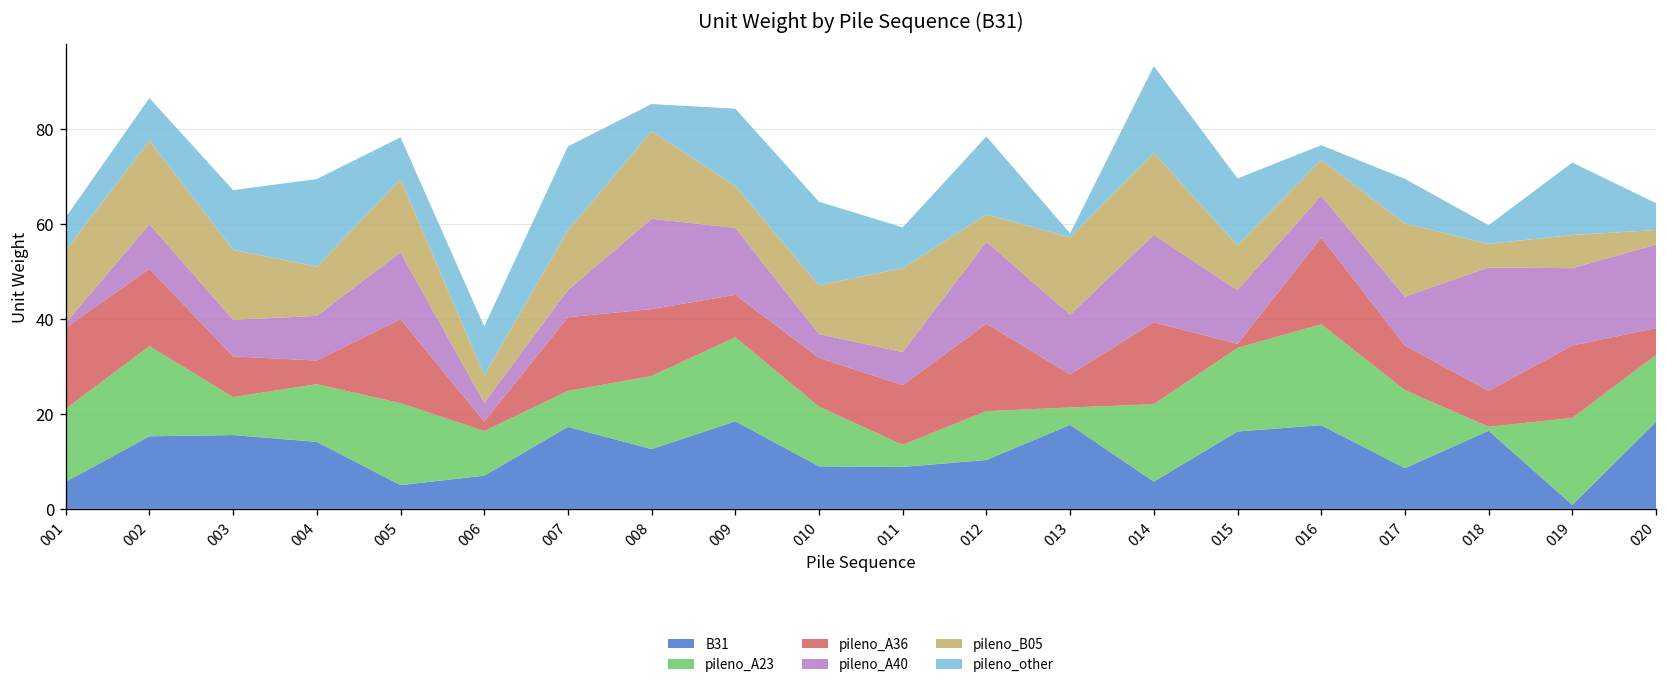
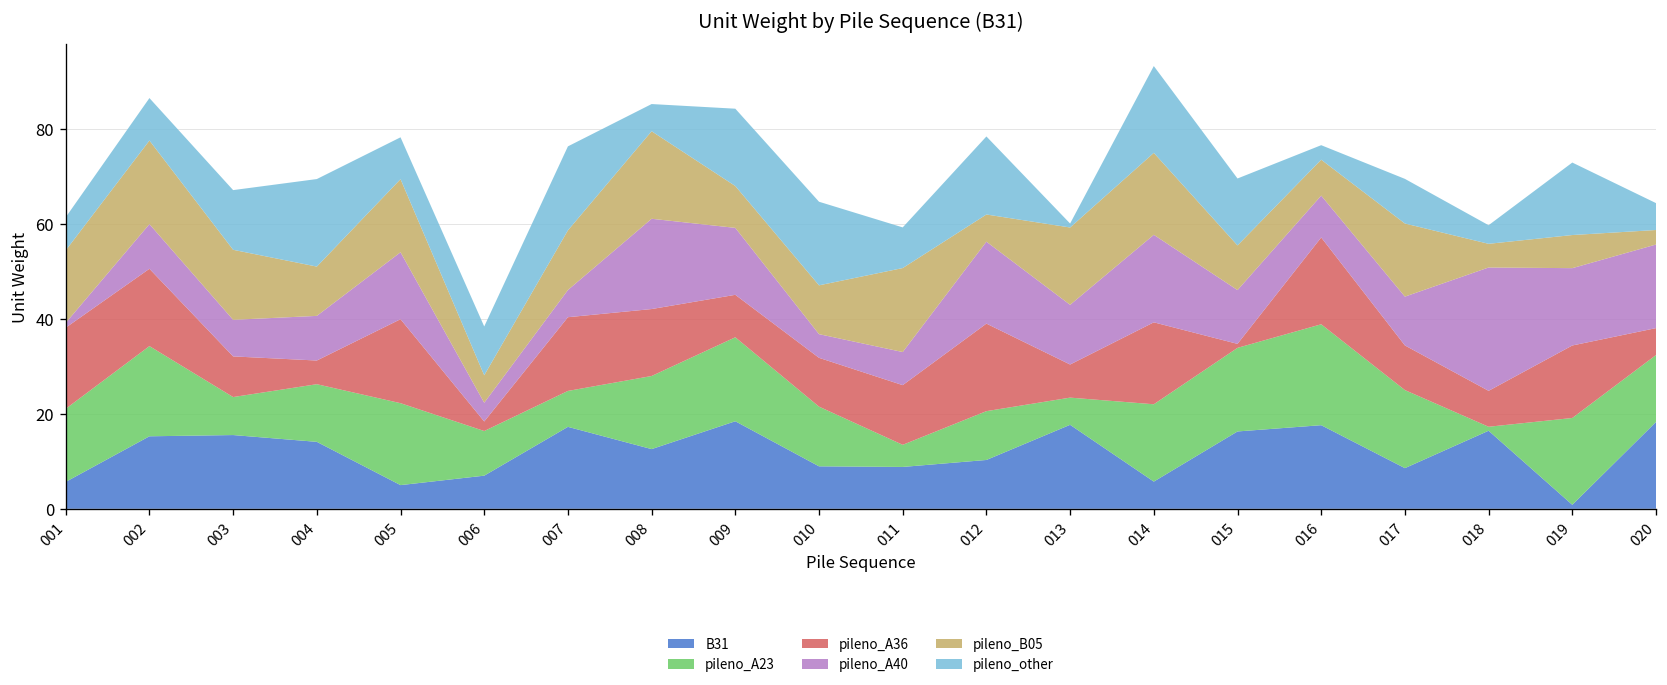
pileno_A23, 013: 4 -> 6
